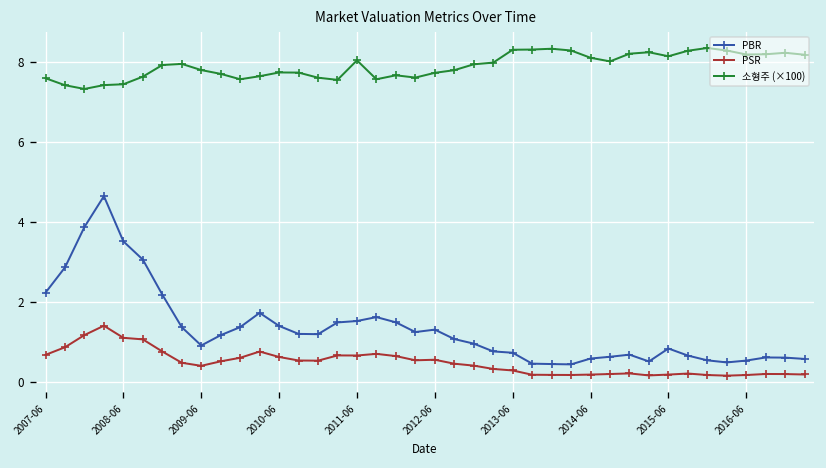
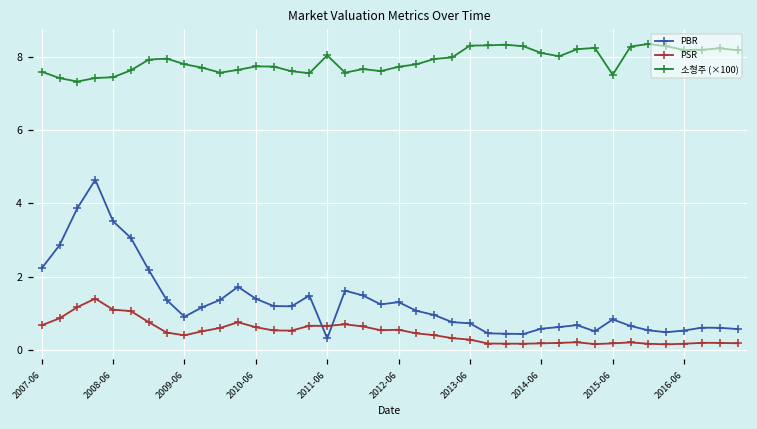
PBR, 2011-06: 1.5 -> 0.3
소형주 (×100), 2015-06: 8.1 -> 7.5
